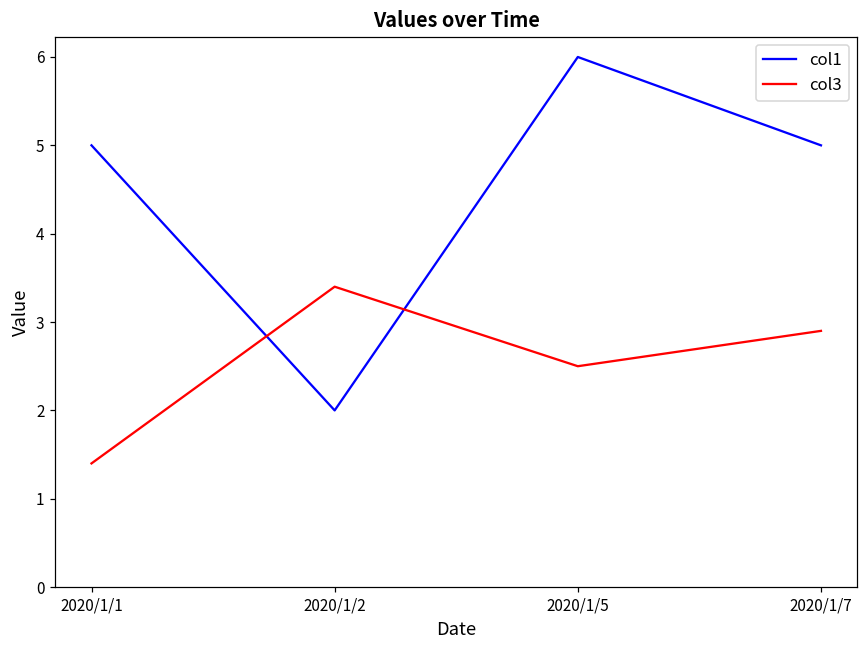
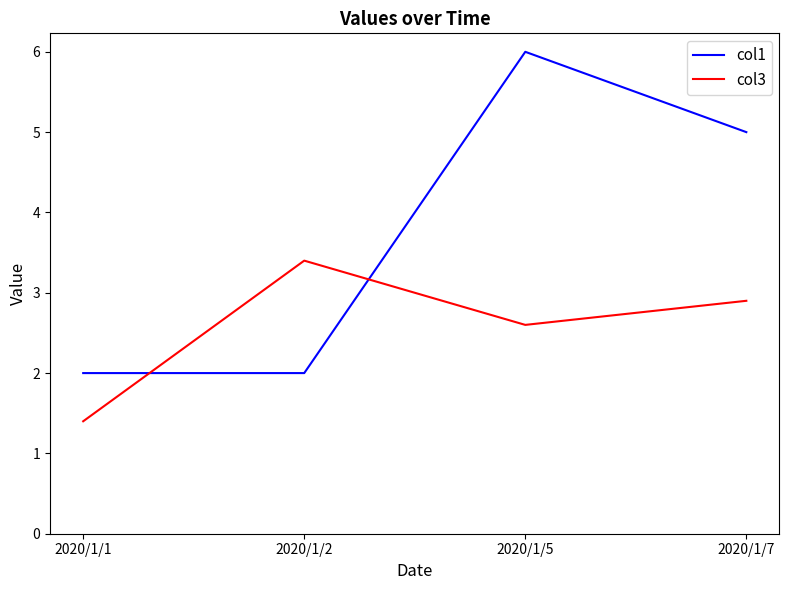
col1, 2020/1/1: 5 -> 2
col3, 2020/1/5: 2.5 -> 2.6
